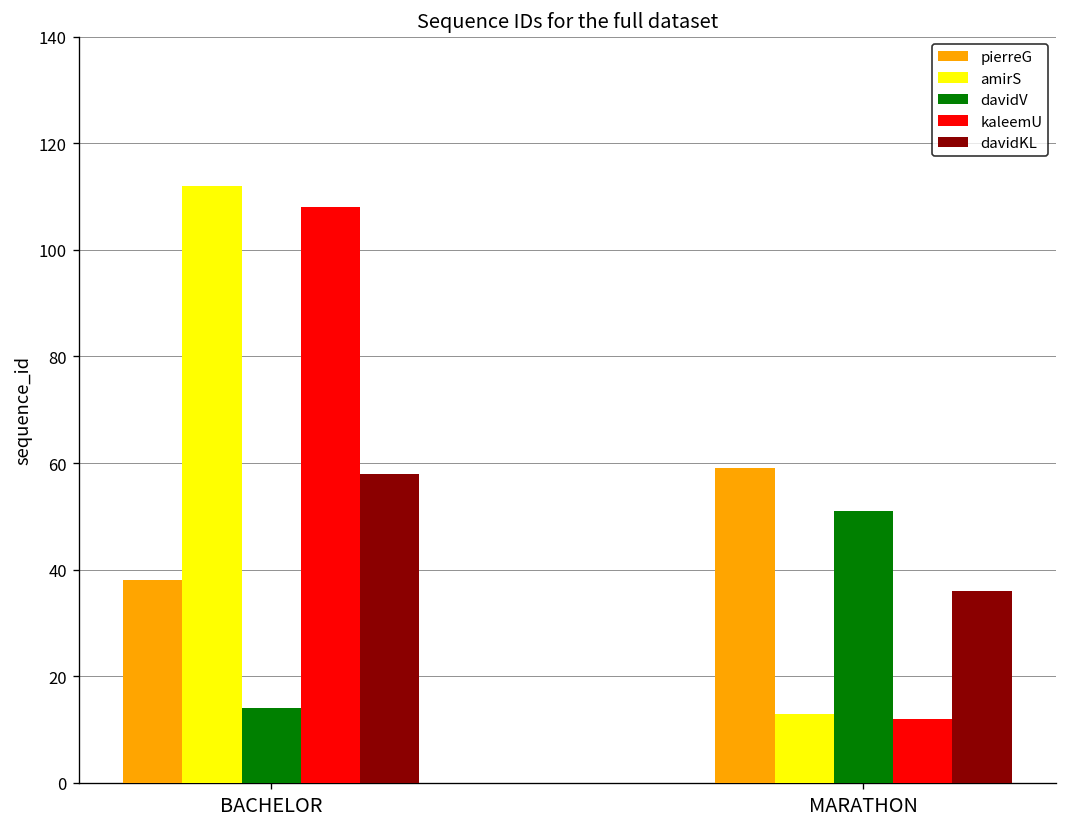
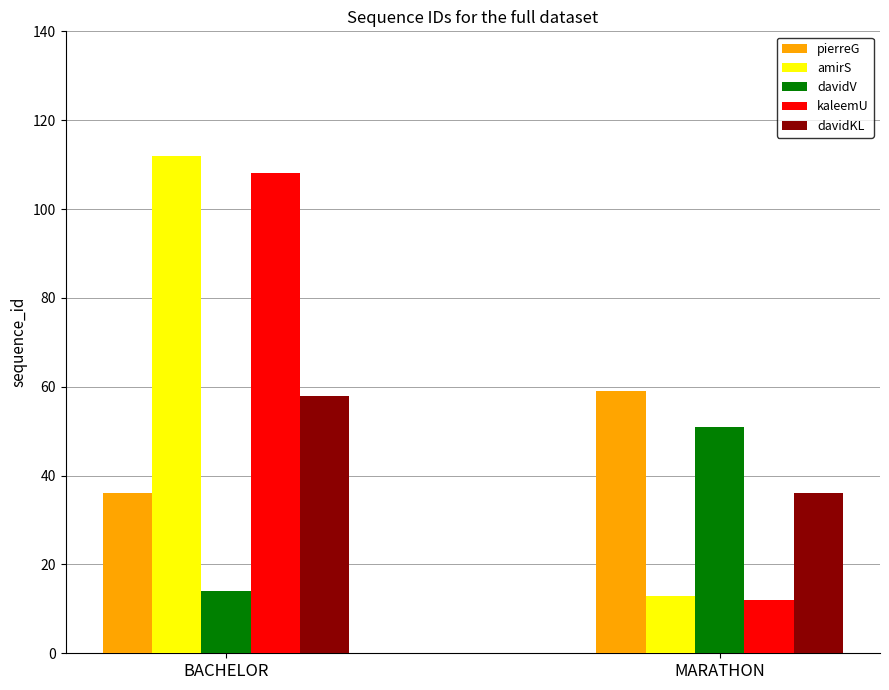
pierreG, BACHELOR: 38 -> 36
